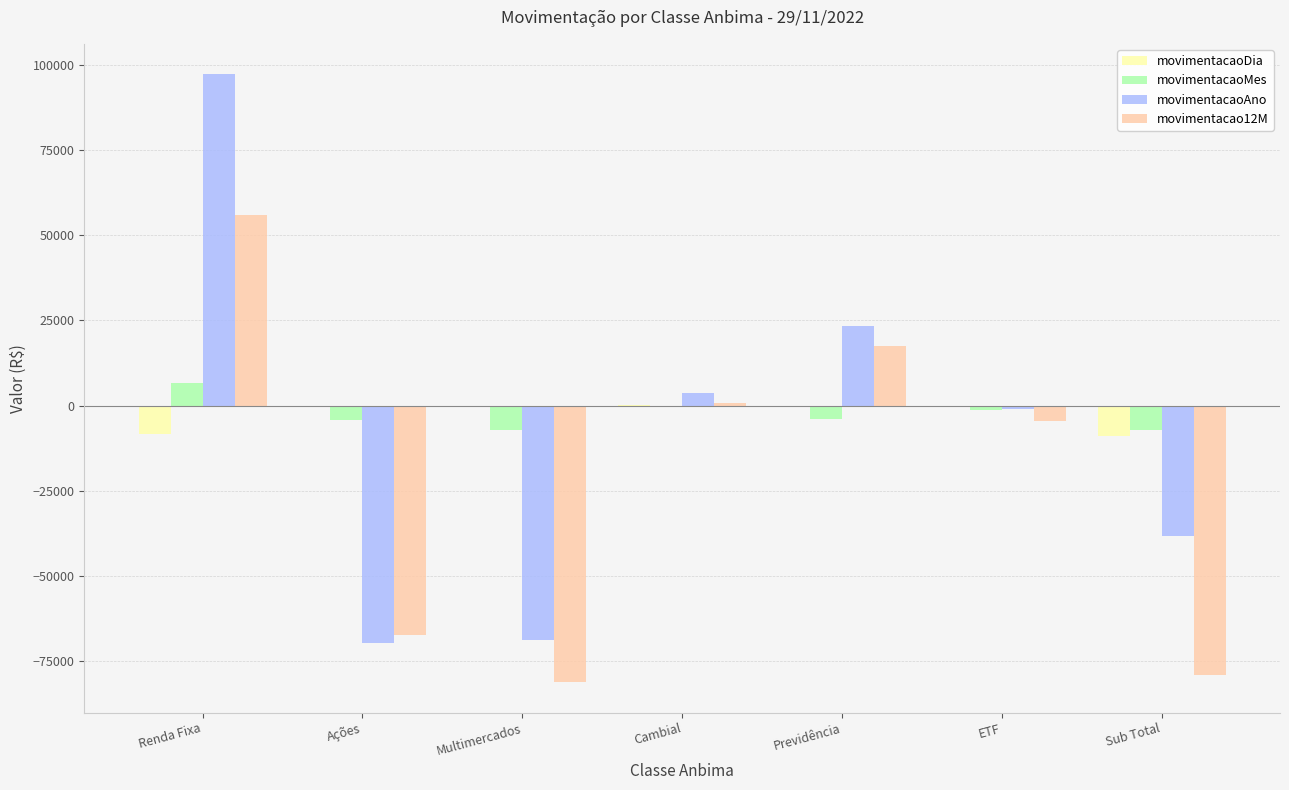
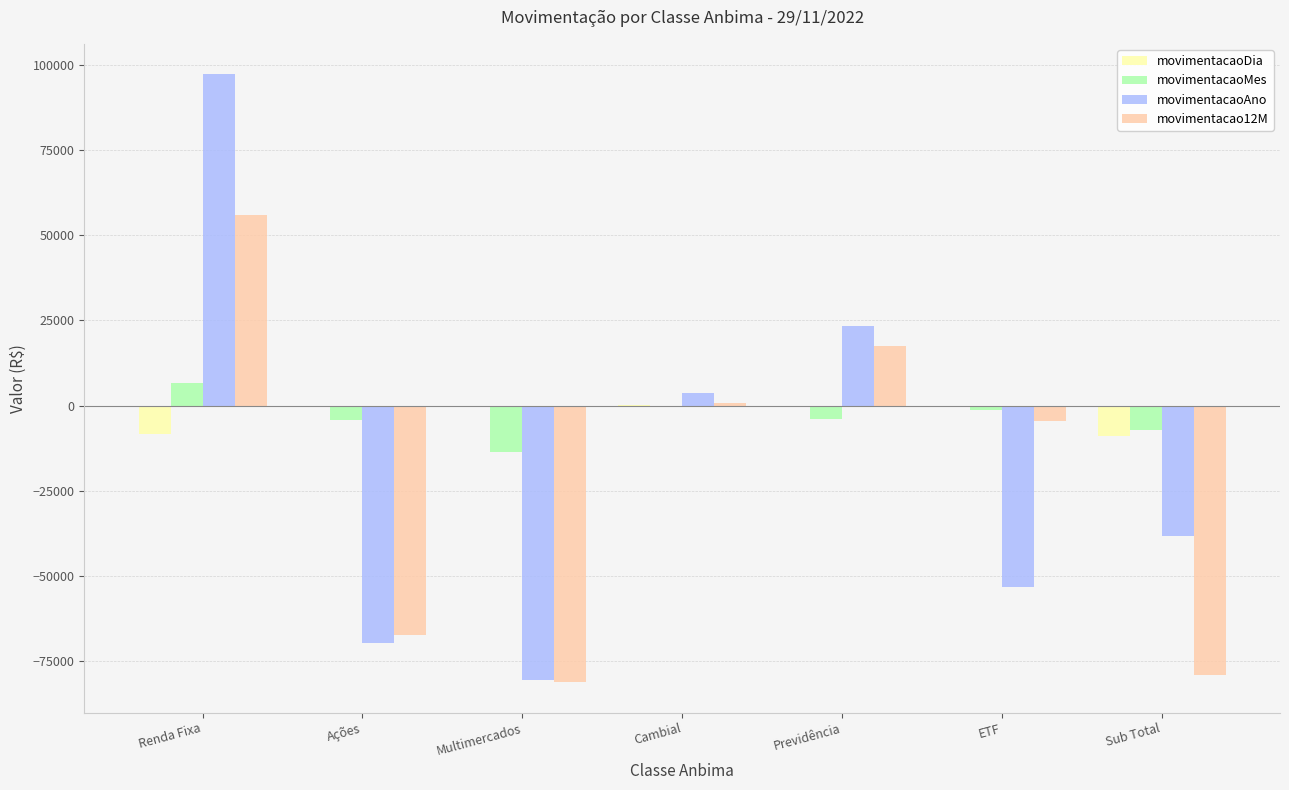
movimentacaoMes, Multimercados: -7000 -> -14000
movimentacaoAno, Multimercados: -69000 -> -81000
movimentacaoAno, ETF: -1000 -> -53000
